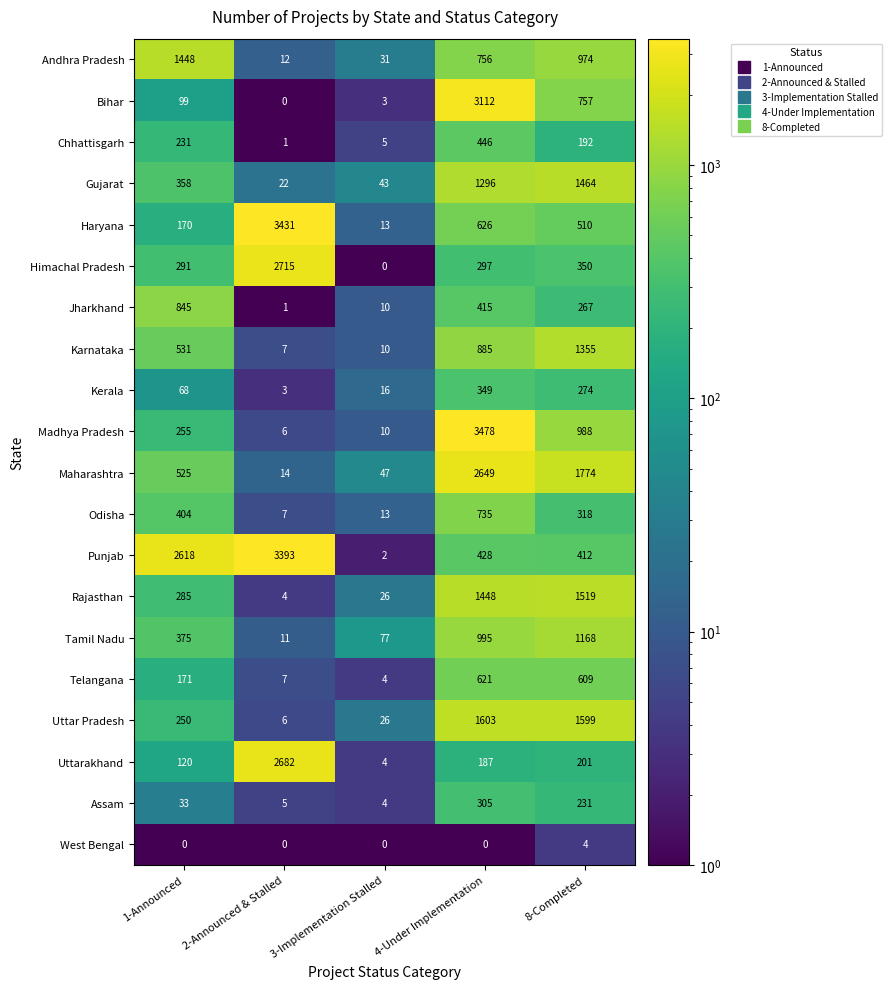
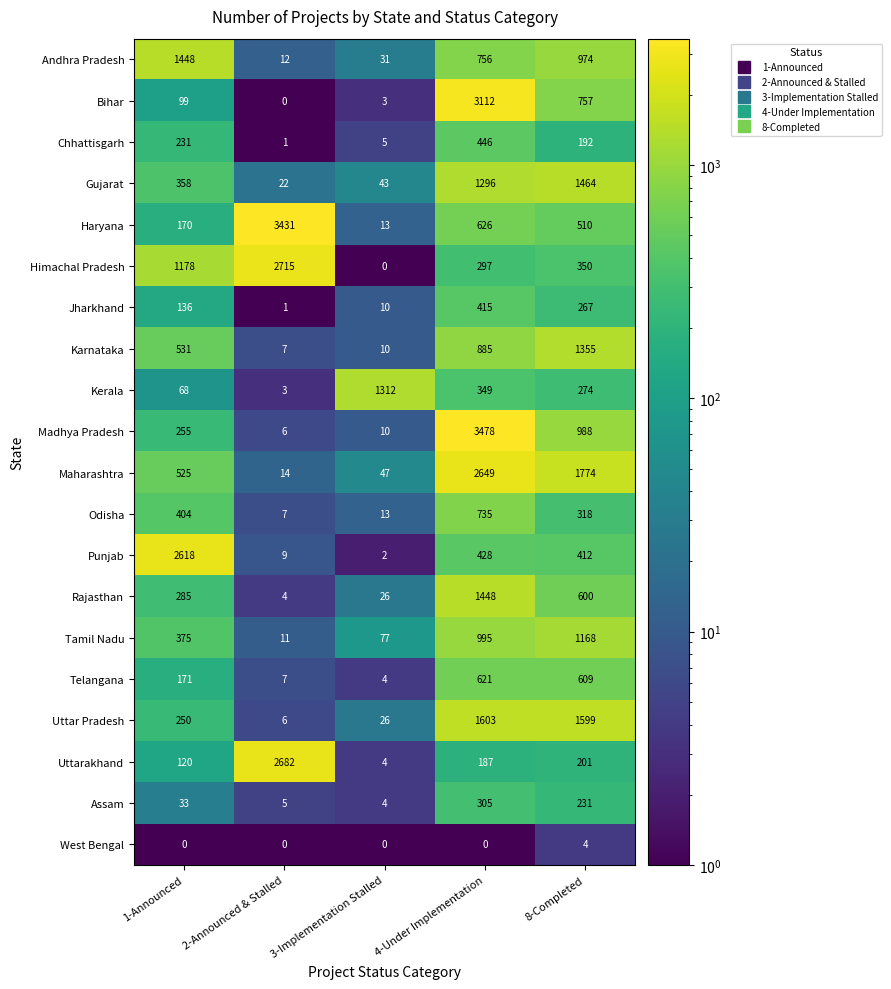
Himachal Pradesh, 1-Announced: 291 -> 1178
Jharkhand, 1-Announced: 845 -> 136
Kerala, 3-Implementation Stalled: 16 -> 1312
Punjab, 2-Announced & Stalled: 3393 -> 9
Rajasthan, 8-Completed: 1519 -> 600
